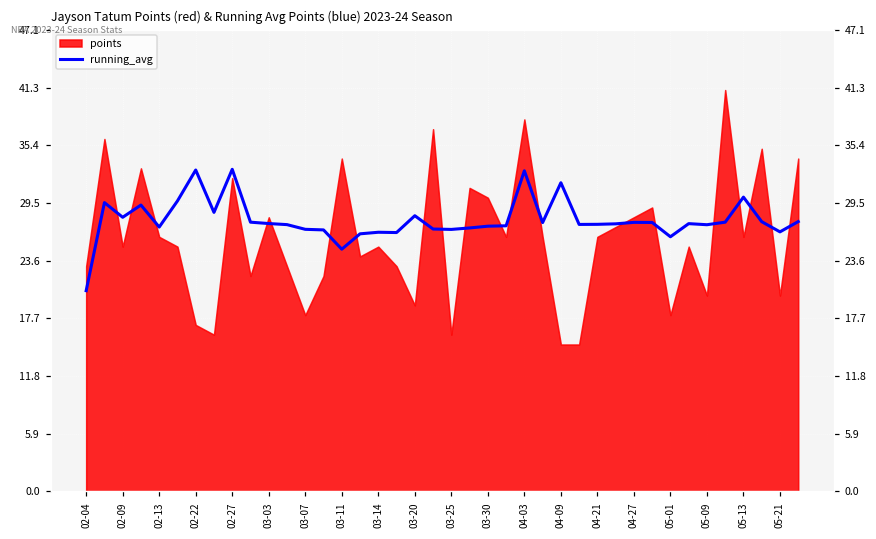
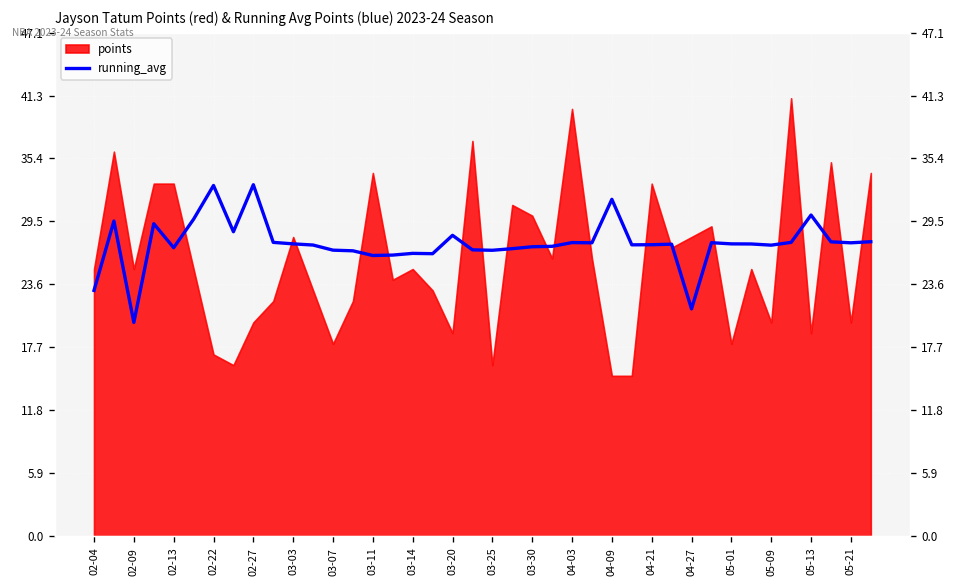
running_avg, 02-04: 21 -> 23
points, 02-04: 23 -> 25
running_avg, 02-09: 28 -> 20
points, 02-13: 26 -> 33
points, 02-27: 32 -> 20
running_avg, 03-11: 25 -> 26
running_avg, 04-03: 33 -> 27
points, 04-03: 38 -> 40
points, 04-21: 26 -> 33
running_avg, 04-27: 27 -> 21
running_avg, 05-01: 26 -> 27
points, 05-13: 26 -> 19
running_avg, 05-21: 26.5 -> 27.5
